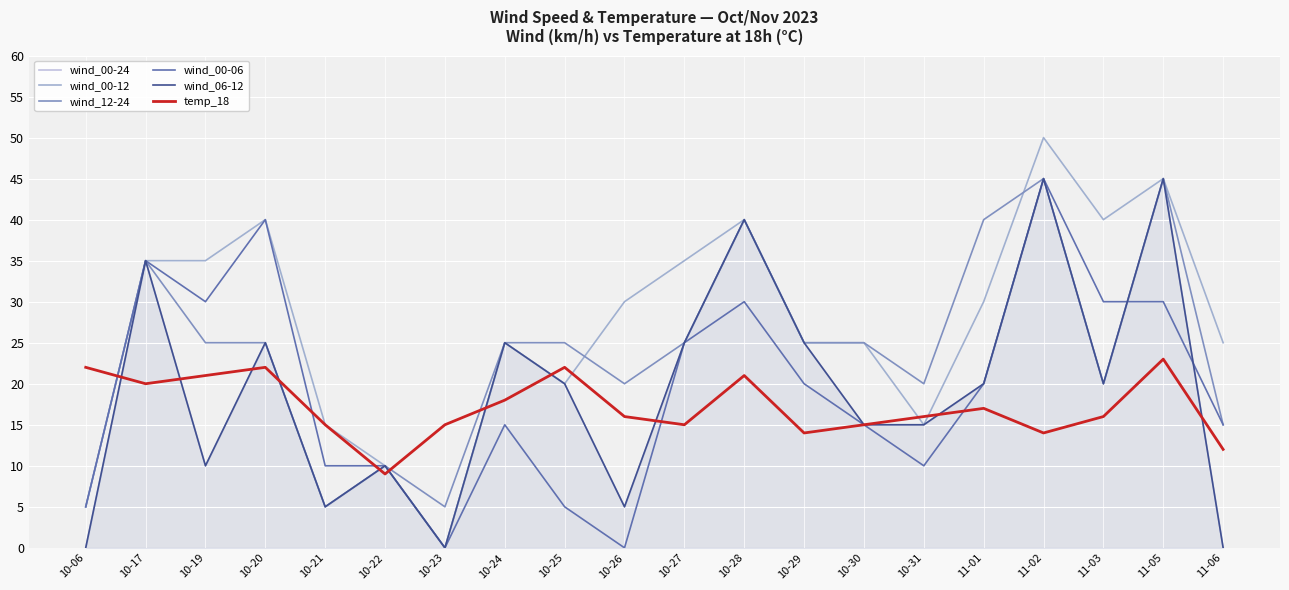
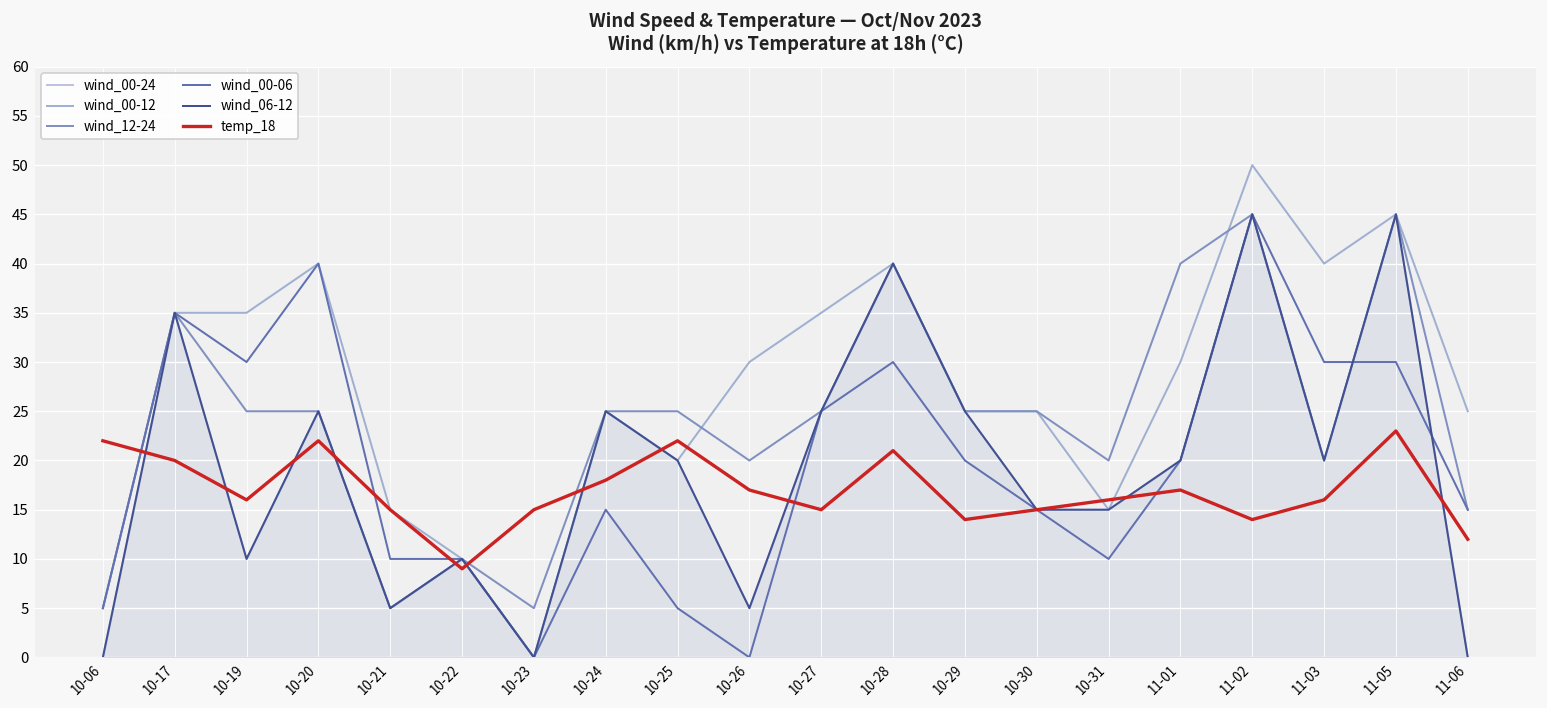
temp_18, 10-19: 21 -> 16
temp_18, 10-26: 16 -> 17
